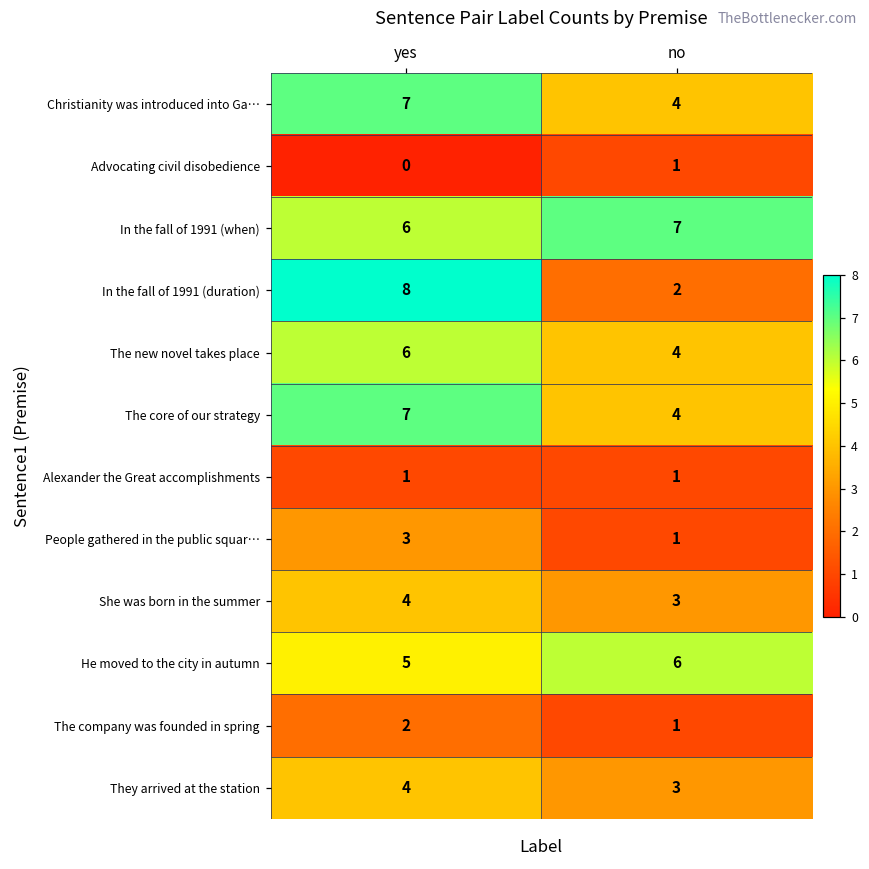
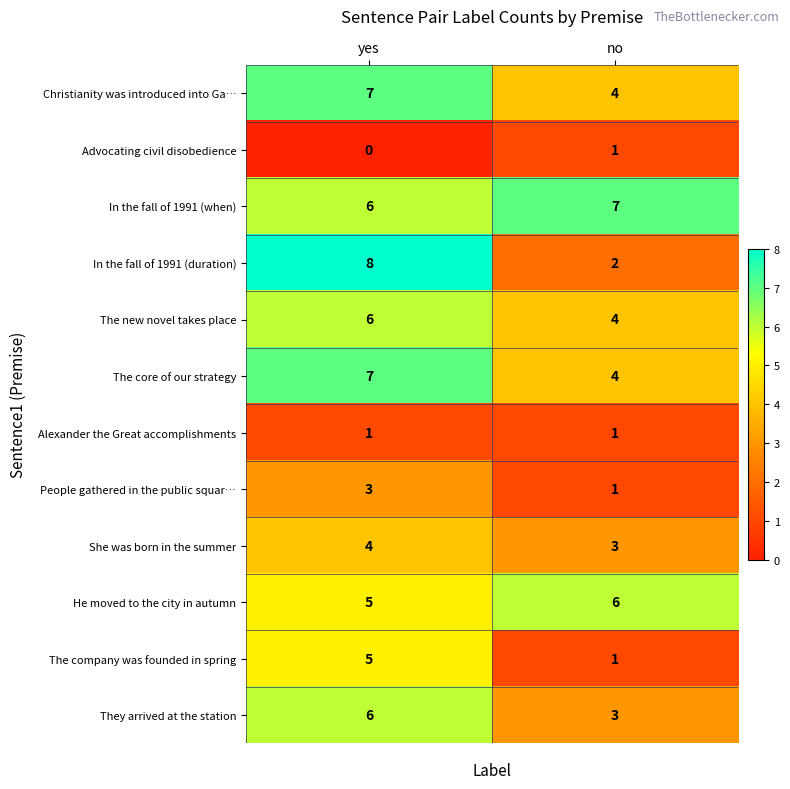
The company was founded in spring, yes: 2 -> 5
They arrived at the station, yes: 4 -> 6
